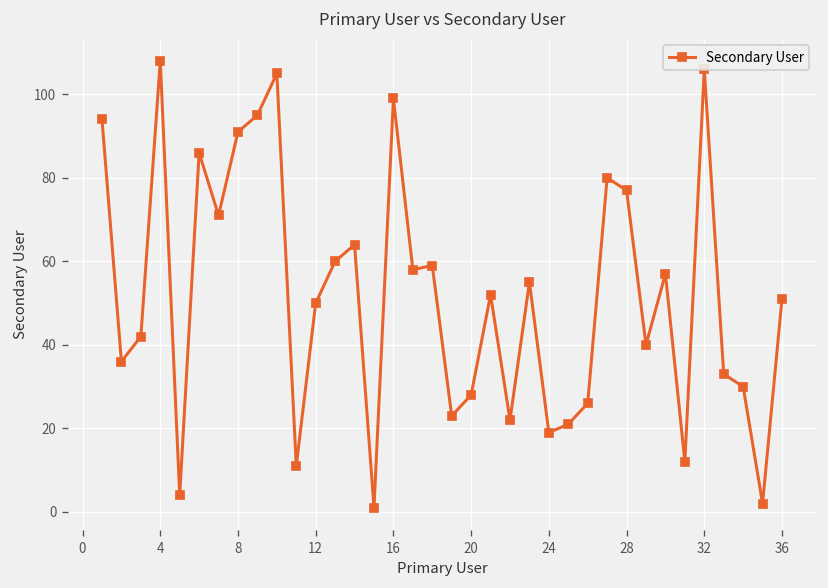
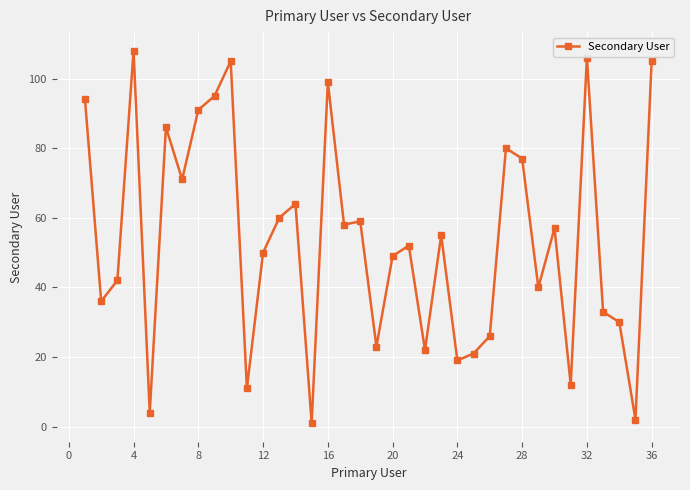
20: 28 -> 49
36: 51 -> 105
